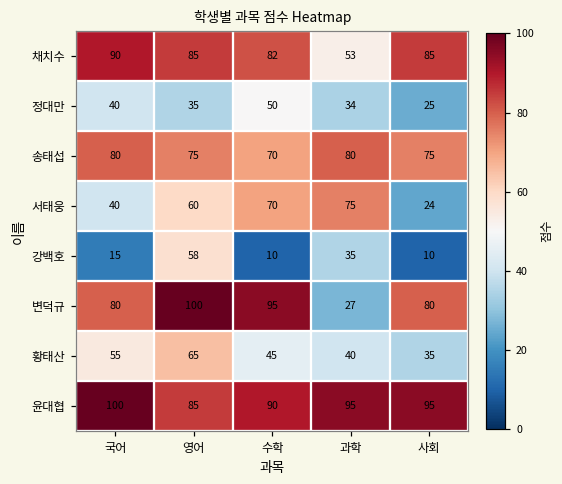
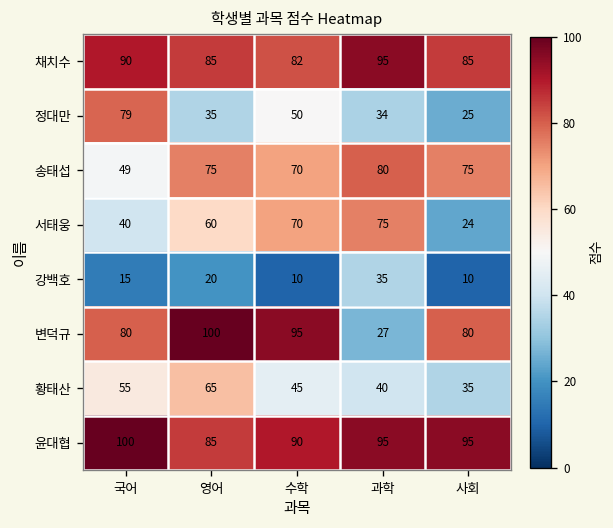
채치수, 과학: 53 -> 95
정대만, 국어: 40 -> 79
송태섭, 국어: 80 -> 49
강백호, 영어: 58 -> 20
